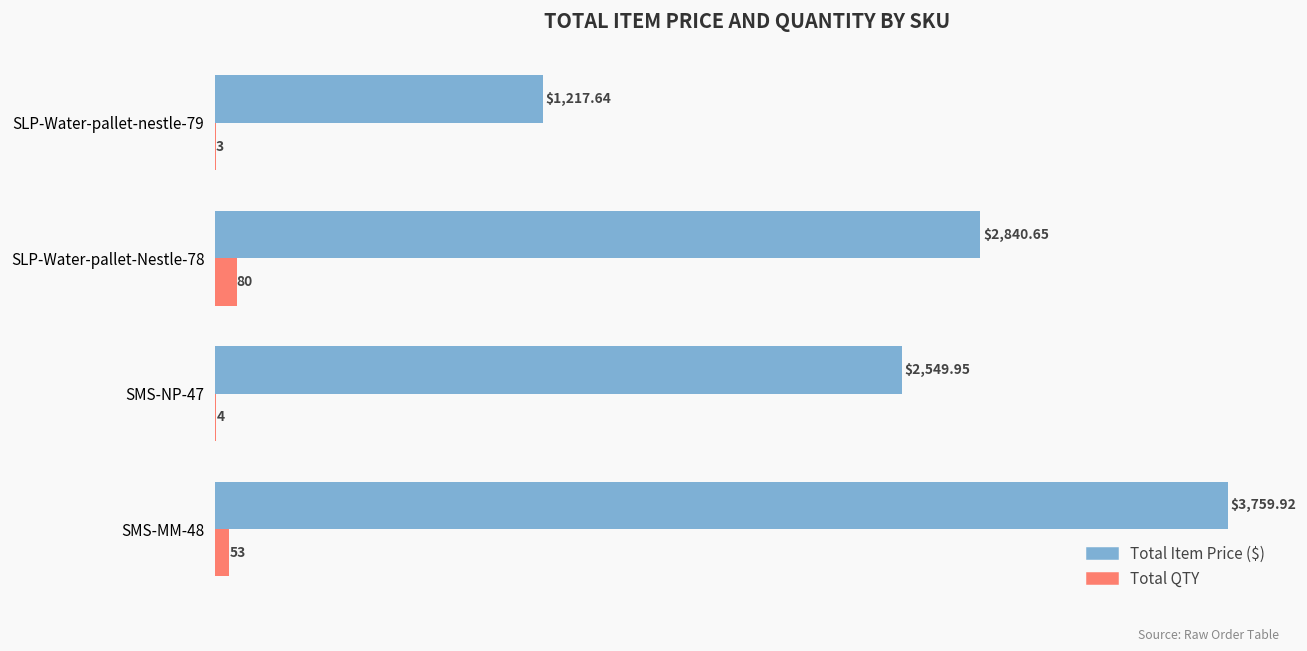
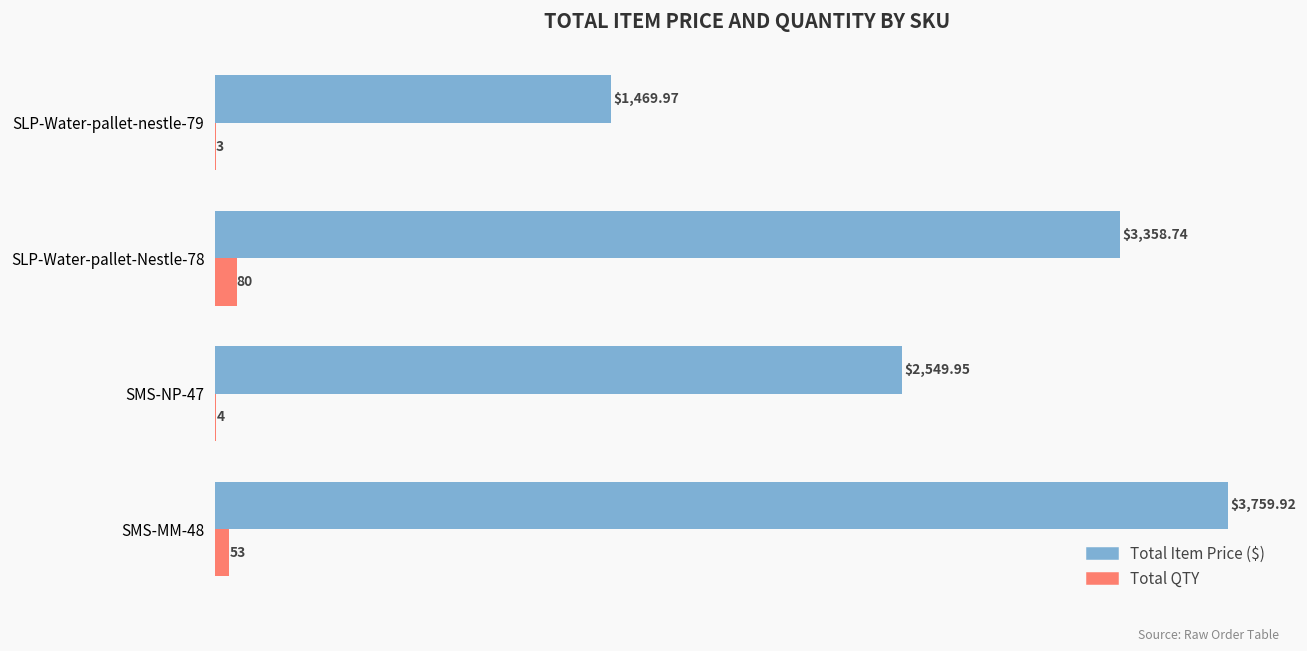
Total Item Price ($), SLP-Water-pallet-nestle-79: $1,217.64 -> $1,469.97
Total Item Price ($), SLP-Water-pallet-Nestle-78: $2,840.65 -> $3,358.74
